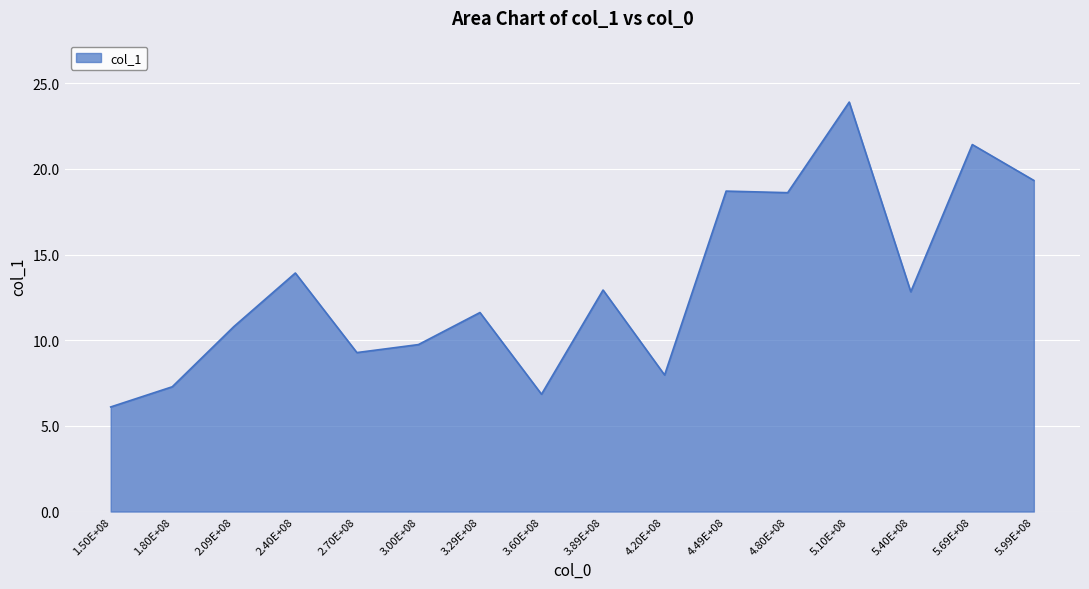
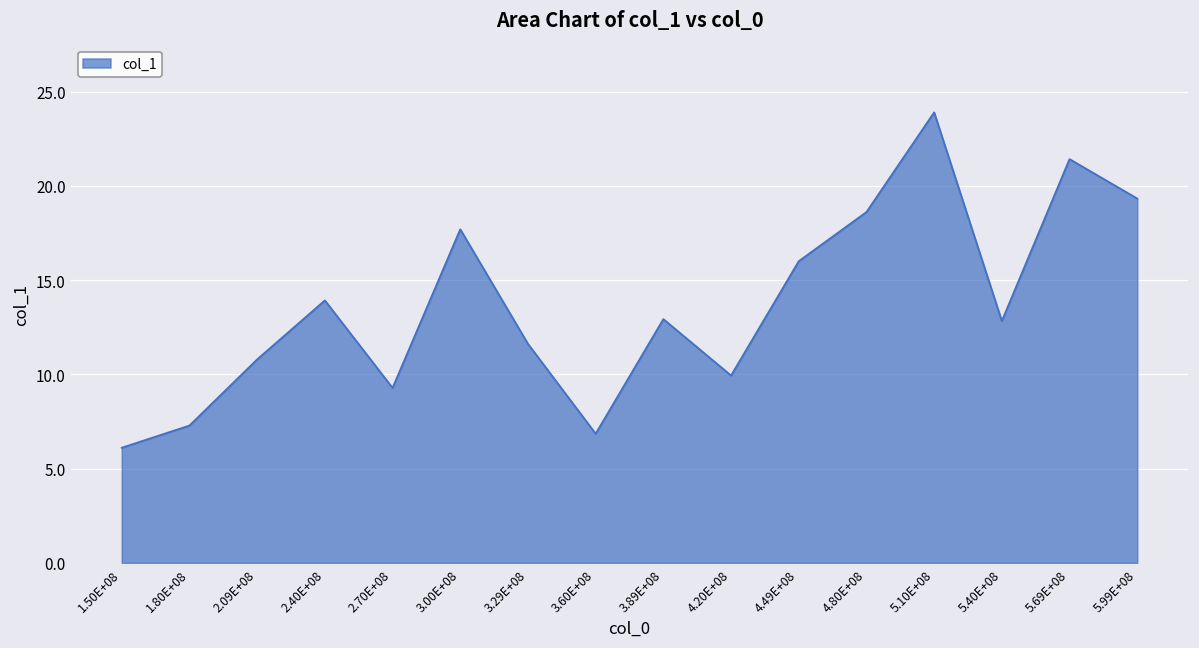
3.00E+08: 9.7 -> 17.7
4.20E+08: 8.0 -> 9.9
4.49E+08: 18.7 -> 16.0
